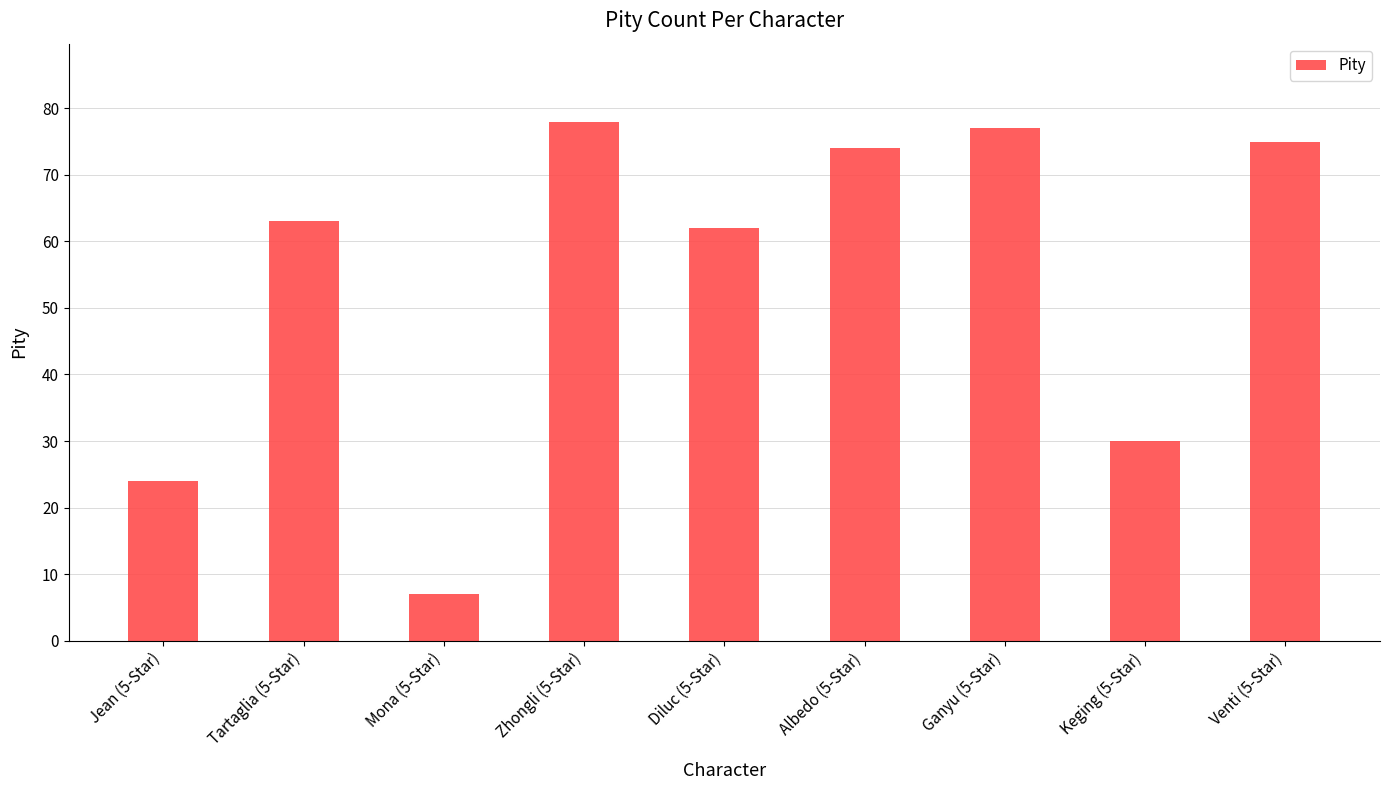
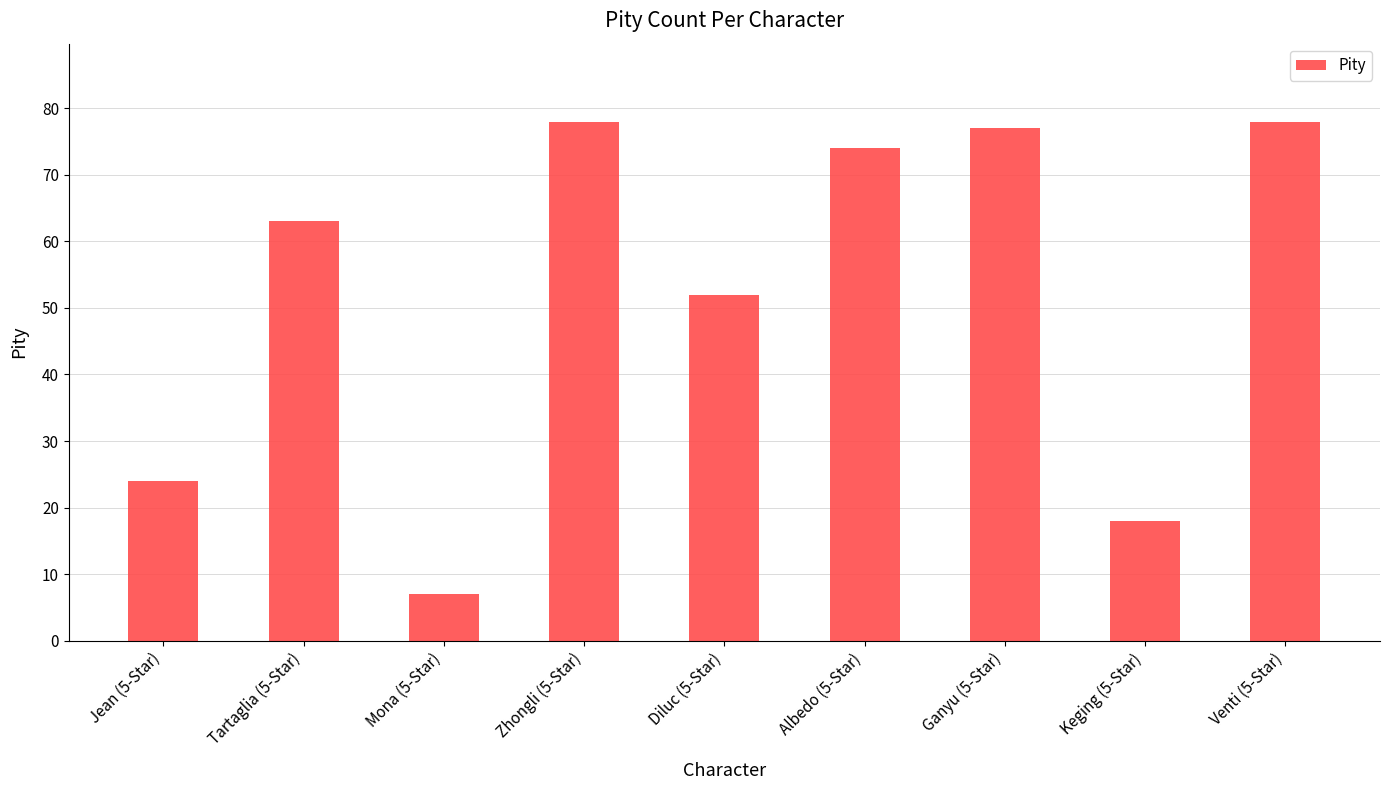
Diluc (5-Star): 62 -> 52
Keging (5-Star): 30 -> 18
Venti (5-Star): 75 -> 78
